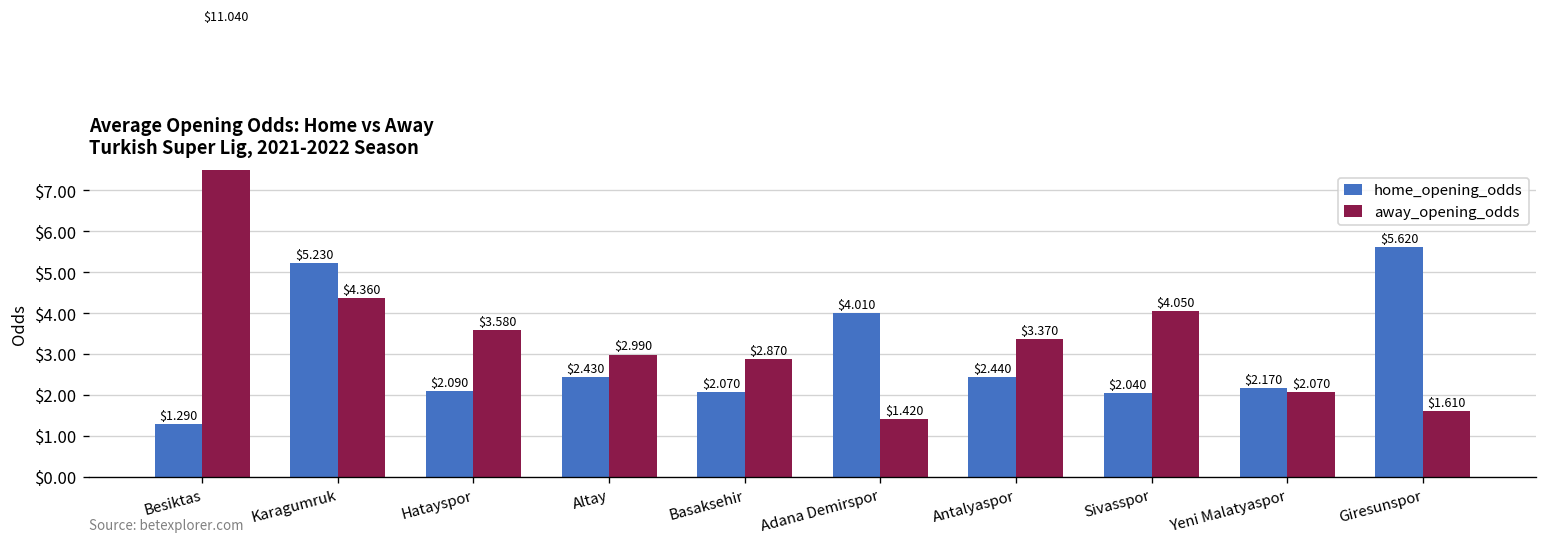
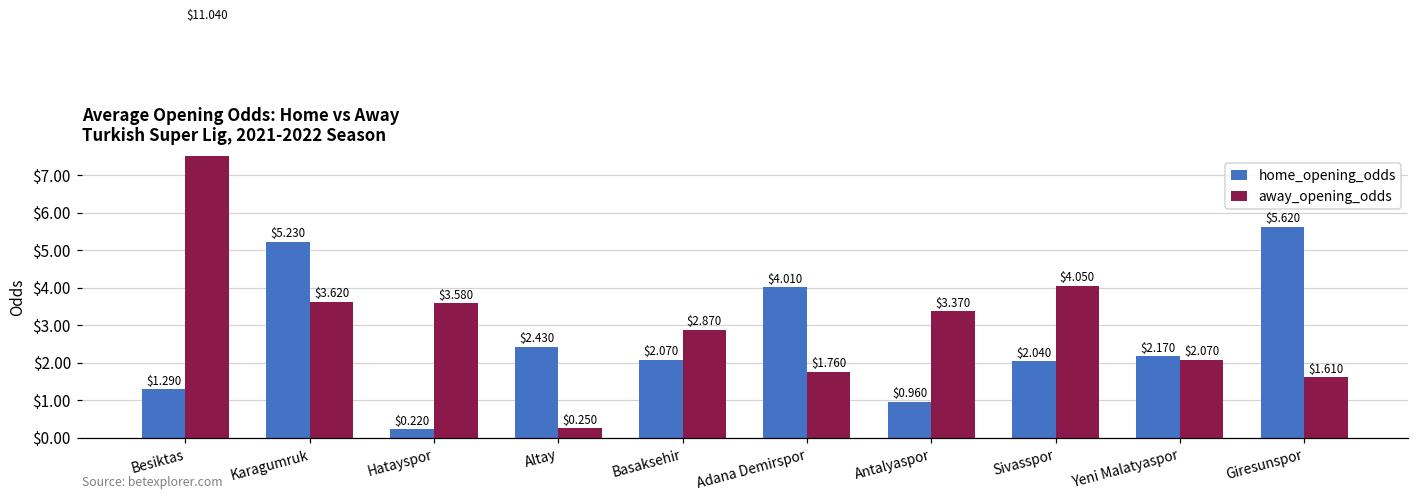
away_opening_odds, Karagumruk: $4.360 -> $3.620
home_opening_odds, Hatayspor: $2.090 -> $0.220
away_opening_odds, Altay: $2.990 -> $0.250
away_opening_odds, Adana Demirspor: $1.420 -> $1.760
home_opening_odds, Antalyaspor: $2.440 -> $0.960
